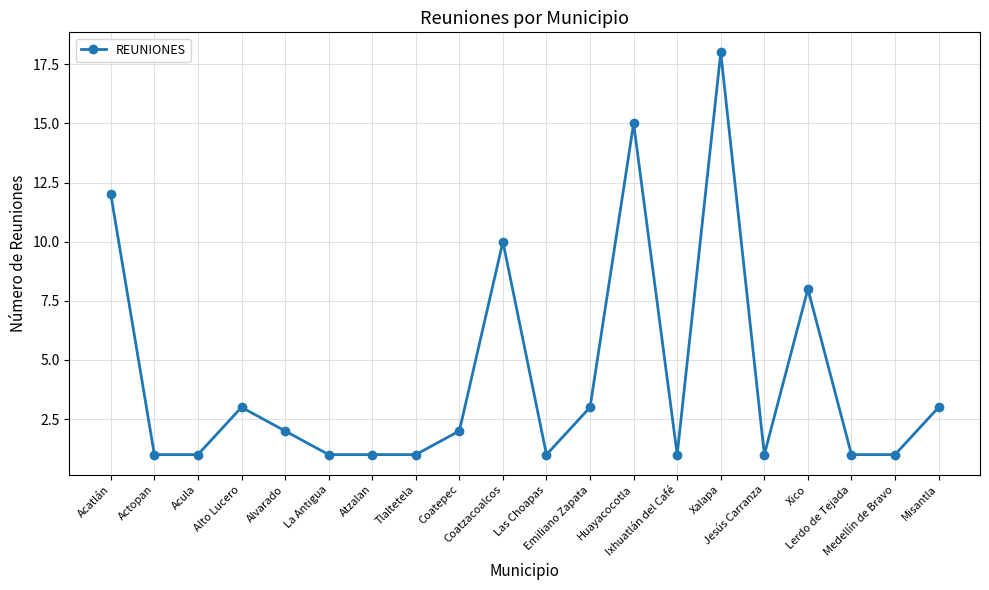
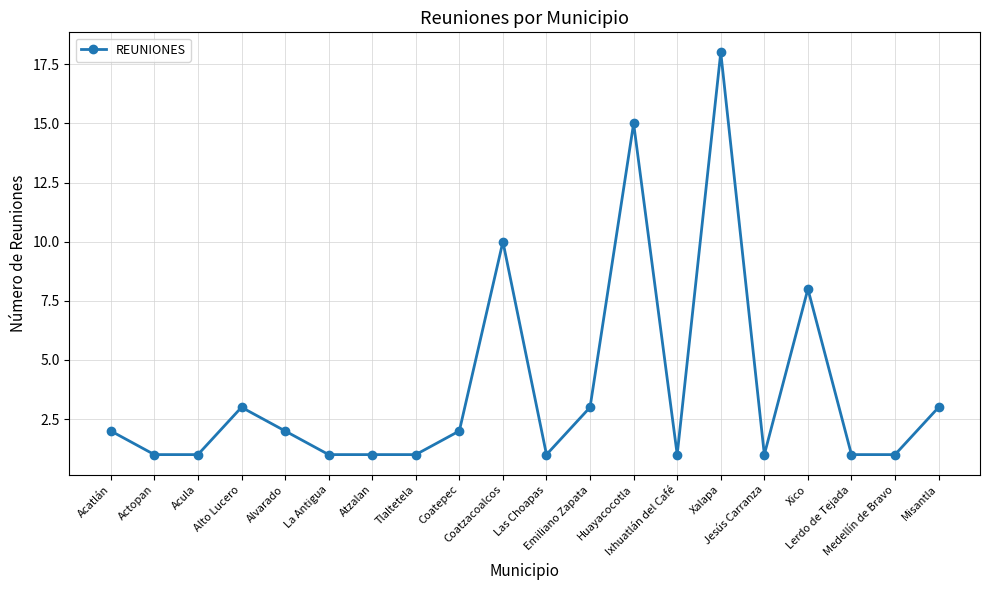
Acatlán: 12 -> 2
